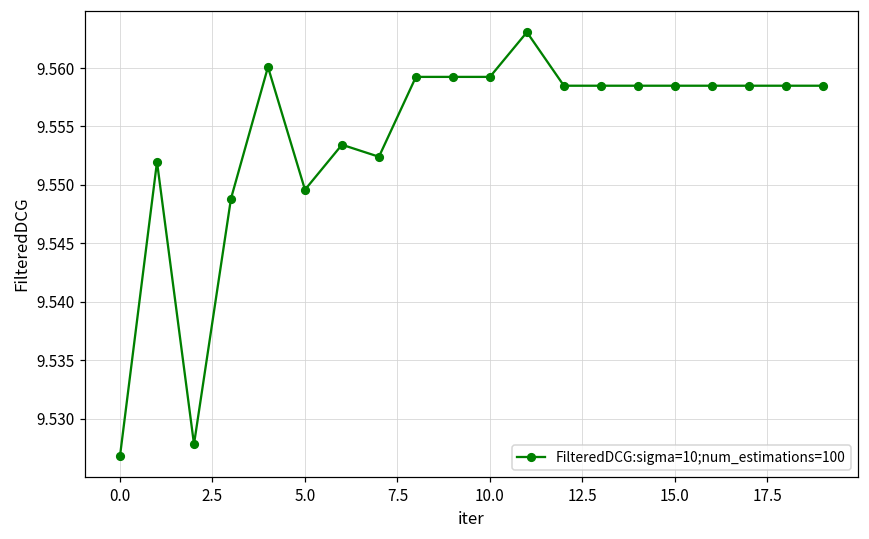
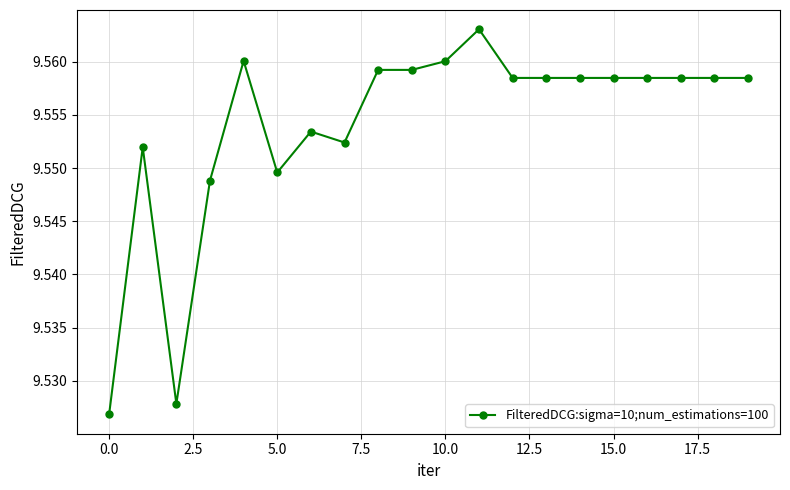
10.0: 9.5592 -> 9.5601
